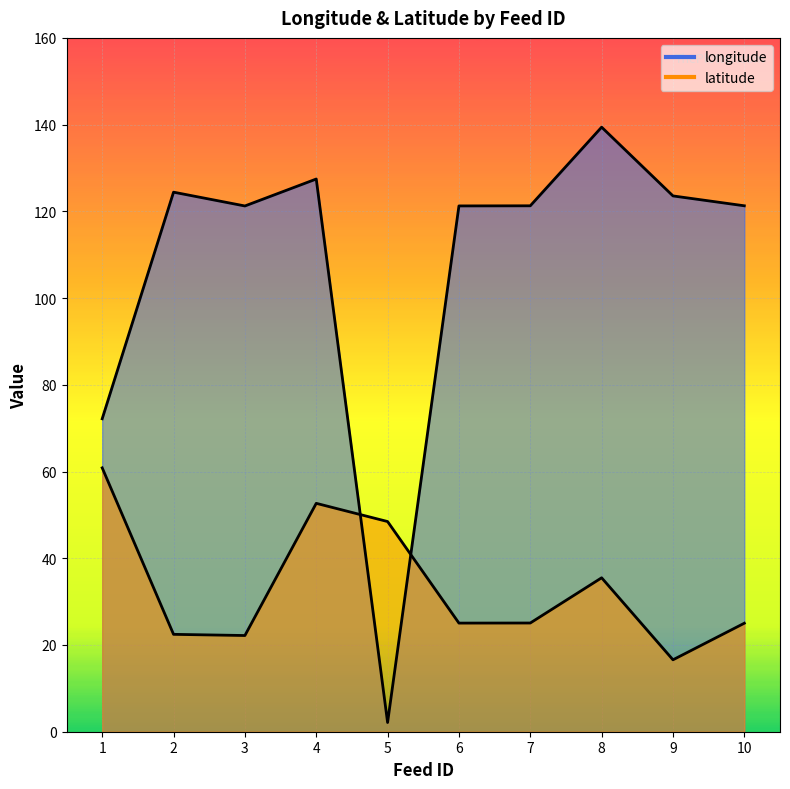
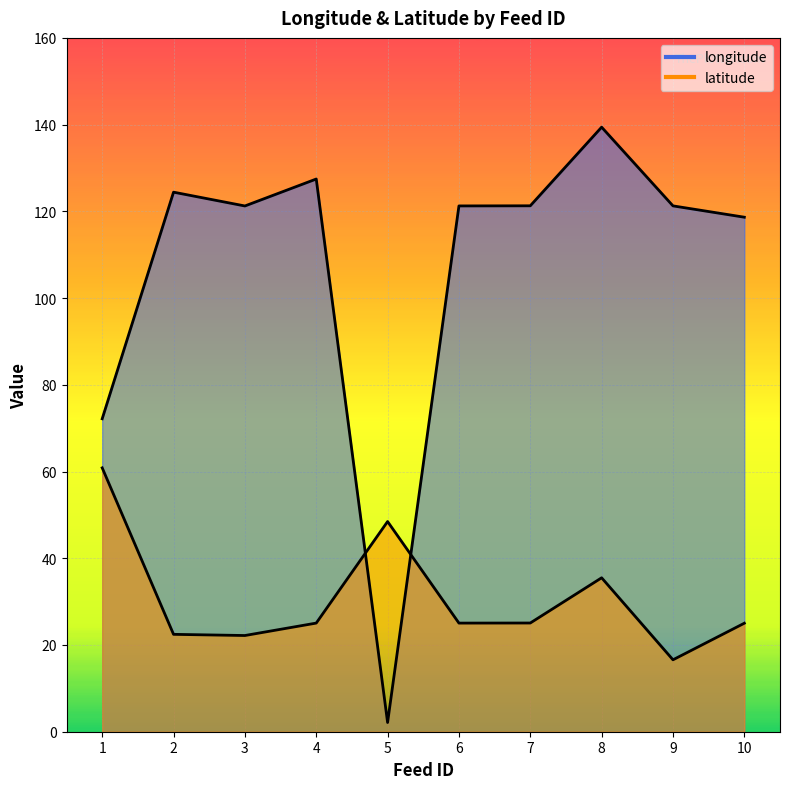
latitude, 4: 53 -> 25
longitude, 9: 124 -> 121
longitude, 10: 121 -> 119
